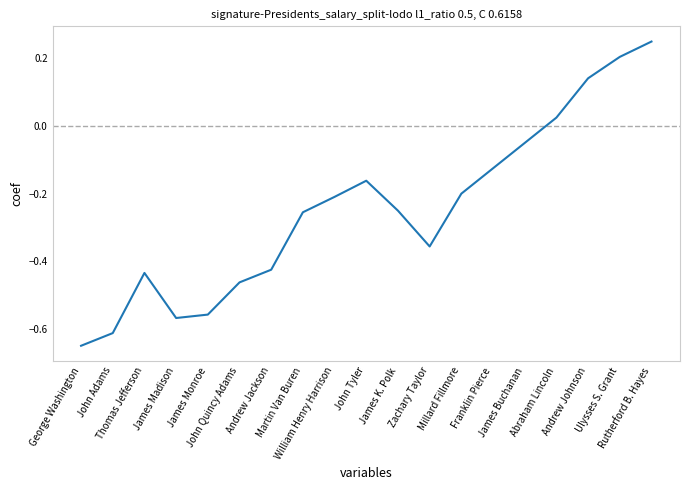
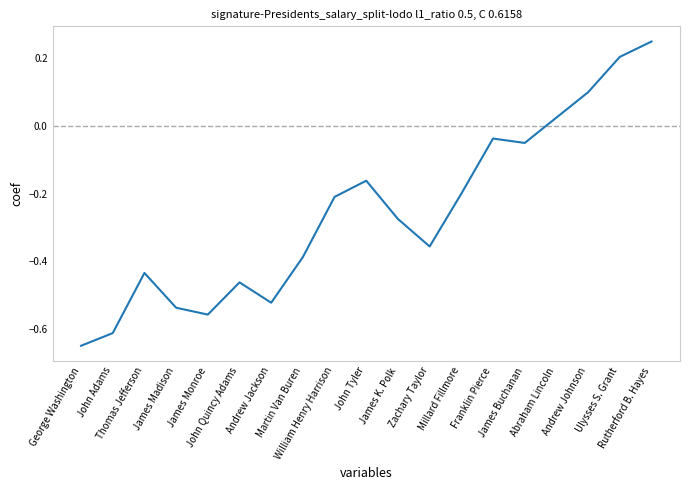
James Madison: -0.57 -> -0.54
Andrew Jackson: -0.43 -> -0.52
Martin Van Buren: -0.26 -> -0.39
James K. Polk: -0.25 -> -0.28
Franklin Pierce: -0.13 -> -0.04
Andrew Johnson: 0.14 -> 0.10
